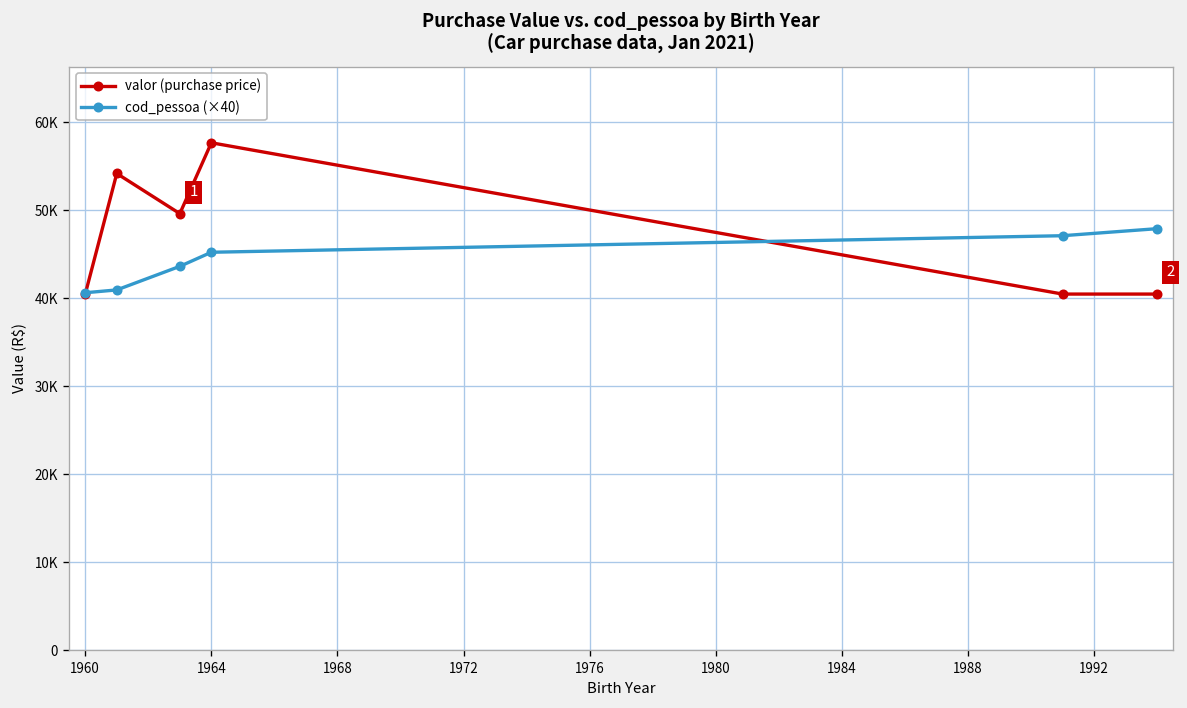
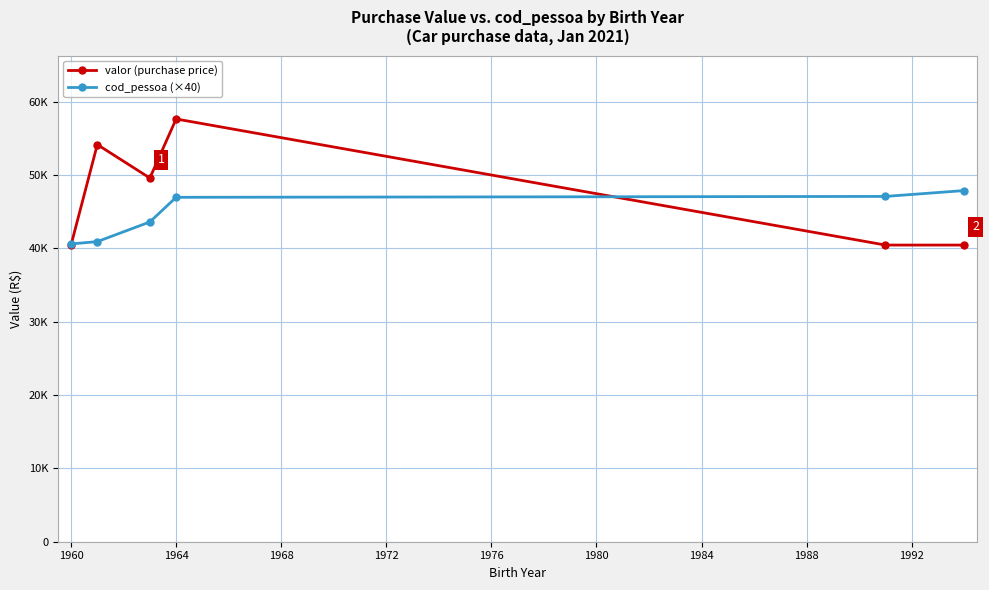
cod_pessoa (×40), 1964: 45000 -> 47000
